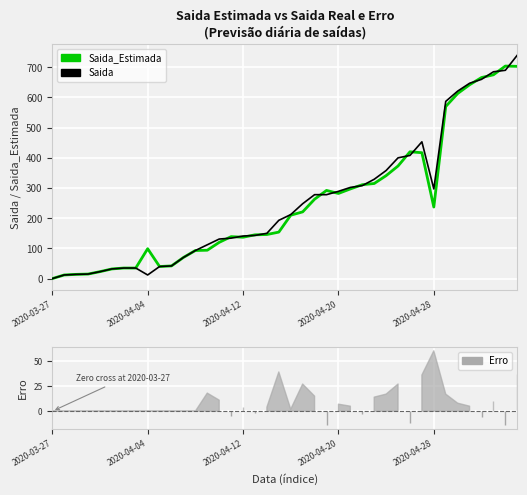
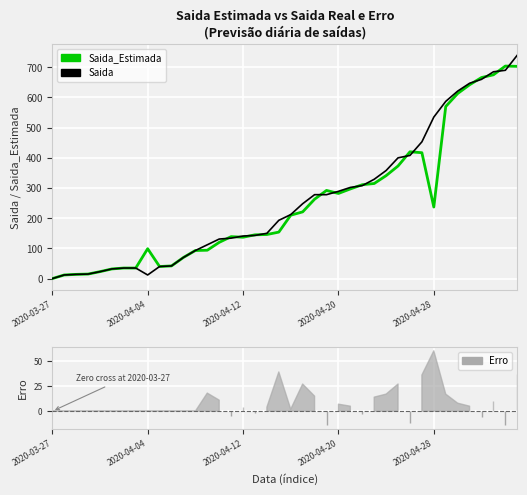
Saida, 2020-04-28: 300 -> 540
